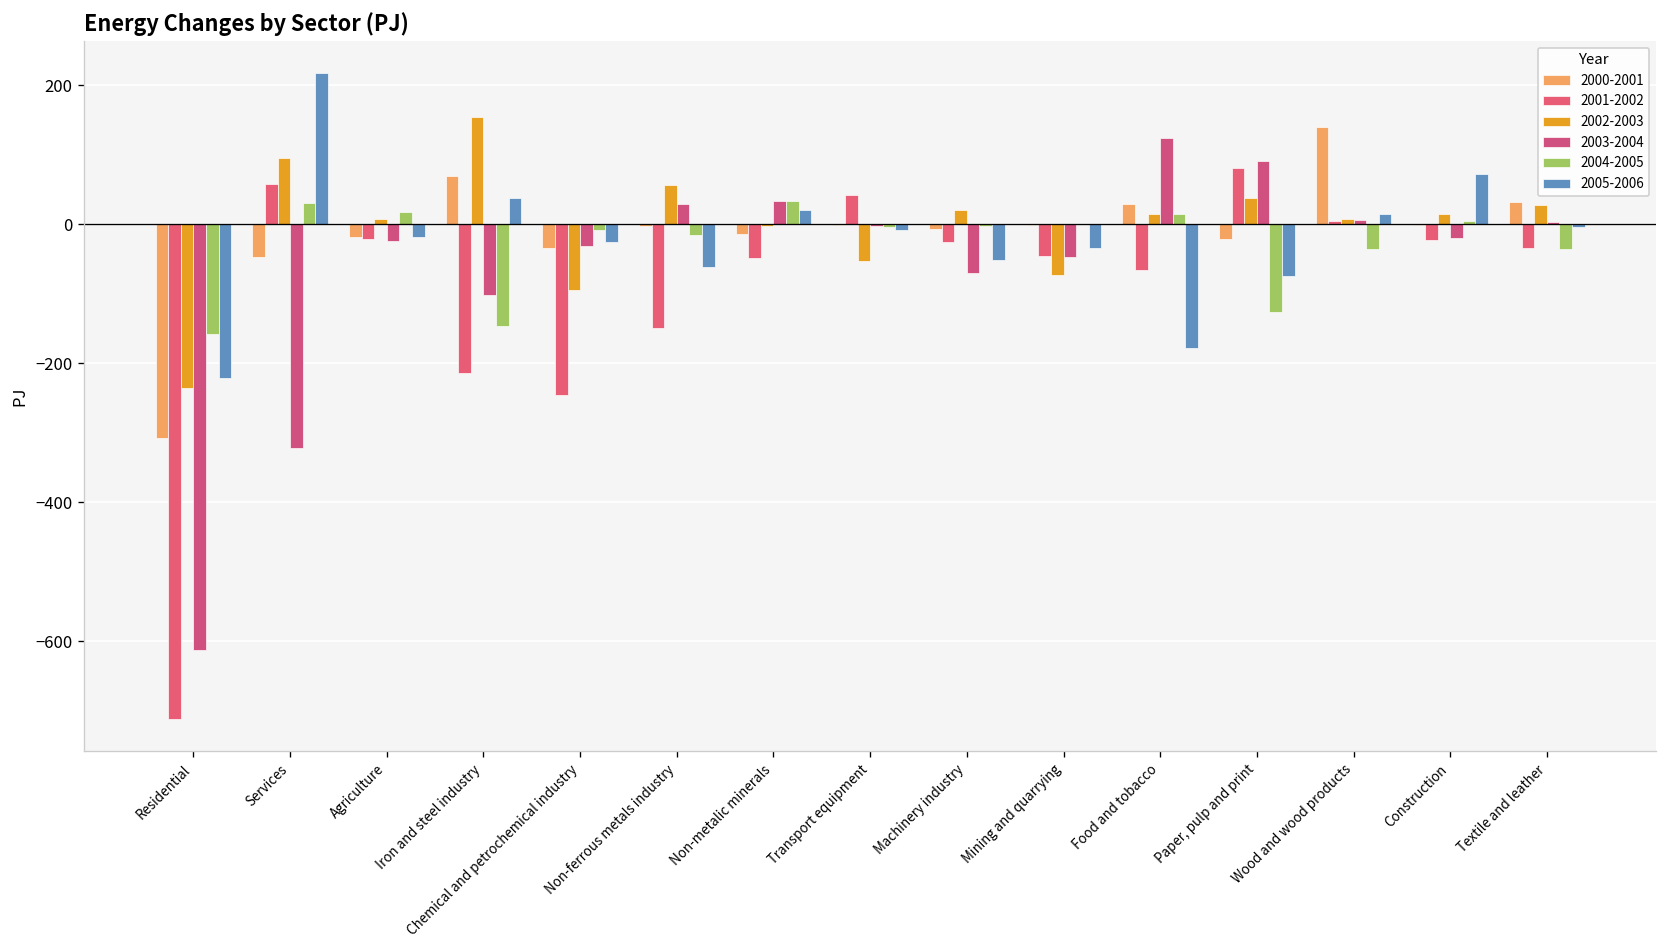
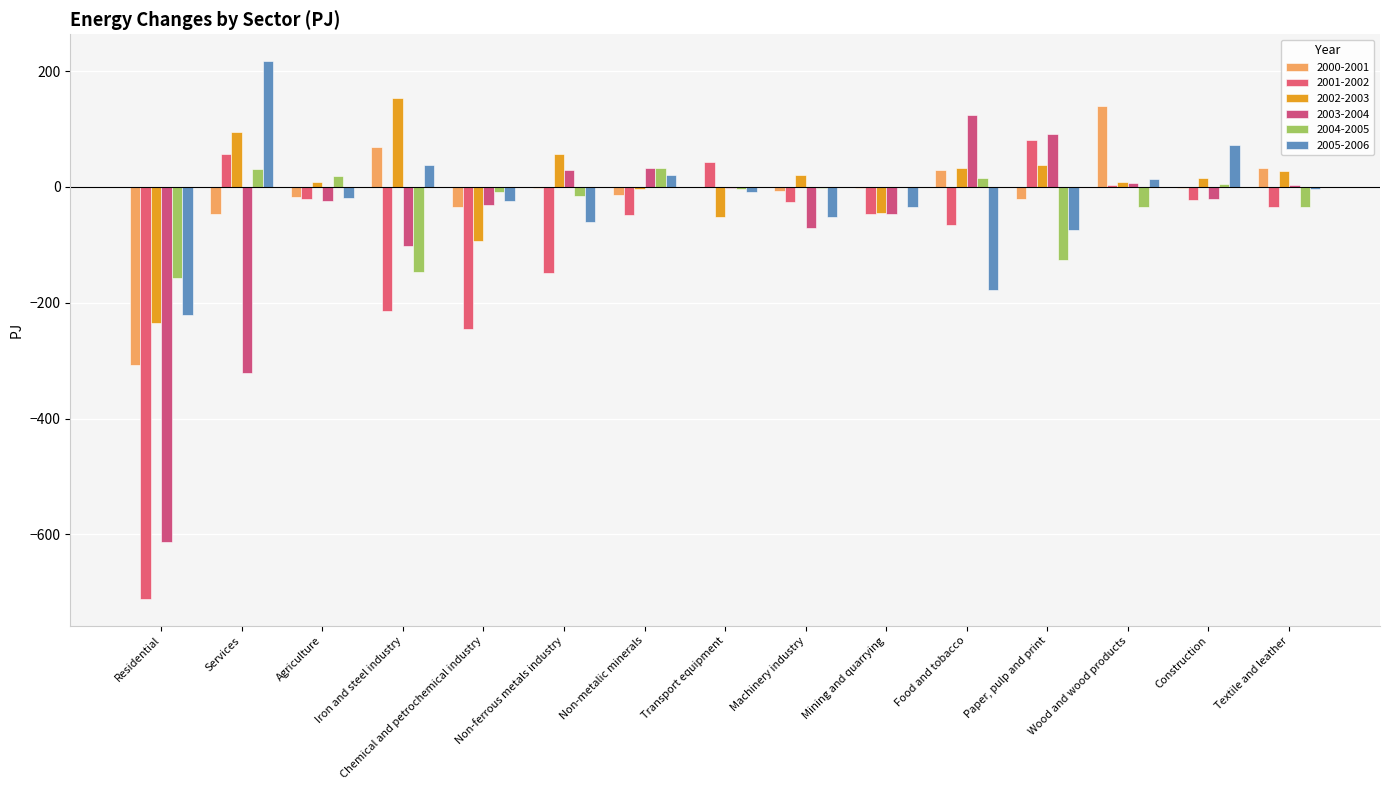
2002-2003, Mining and quarrying: -70 -> -40
2002-2003, Food and tobacco: 20 -> 30
